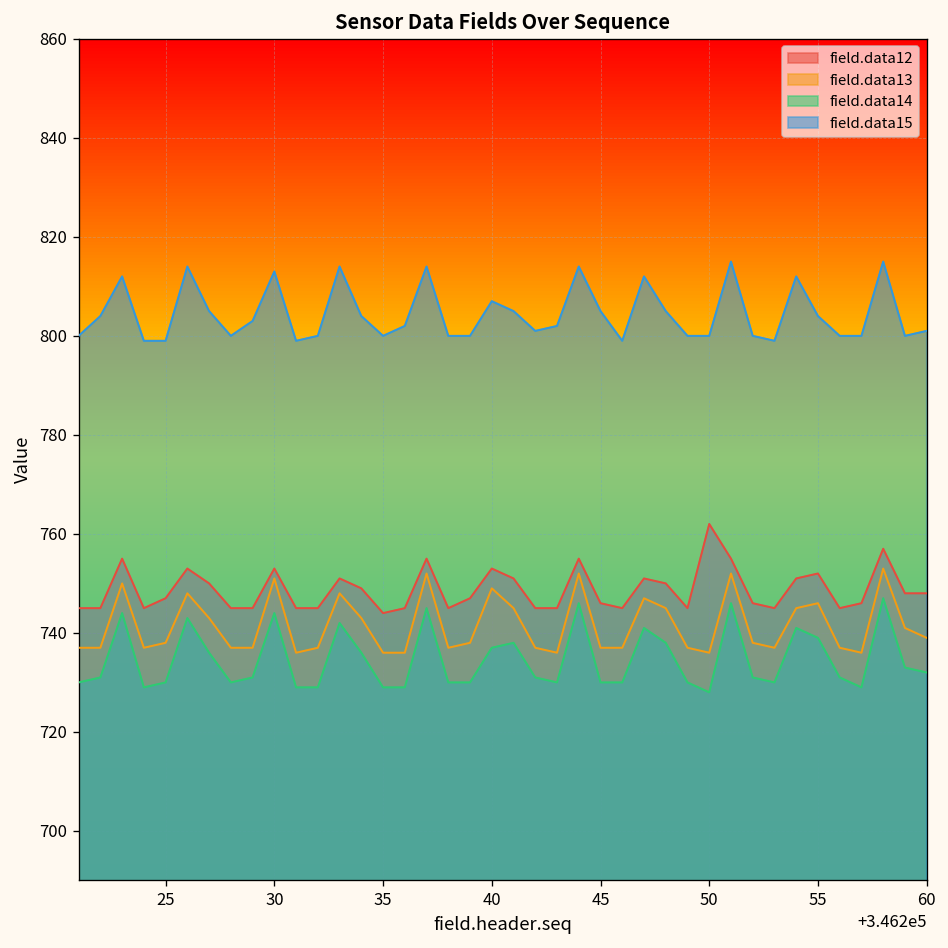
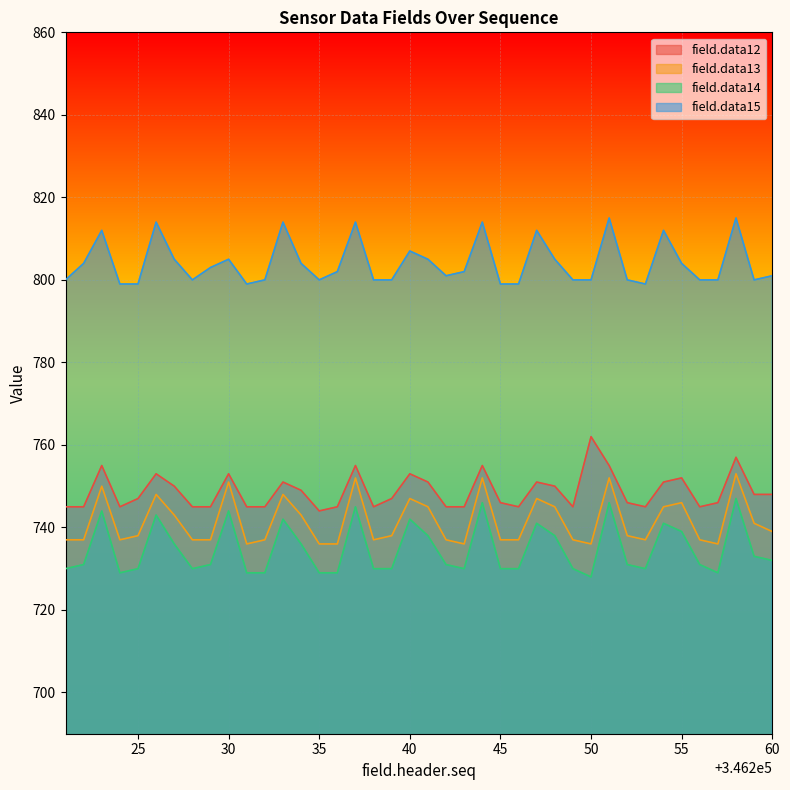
field.data15, 30: 813 -> 805
field.data13, 40: 749 -> 747
field.data14, 40: 737 -> 742
field.data15, 45: 805 -> 799
